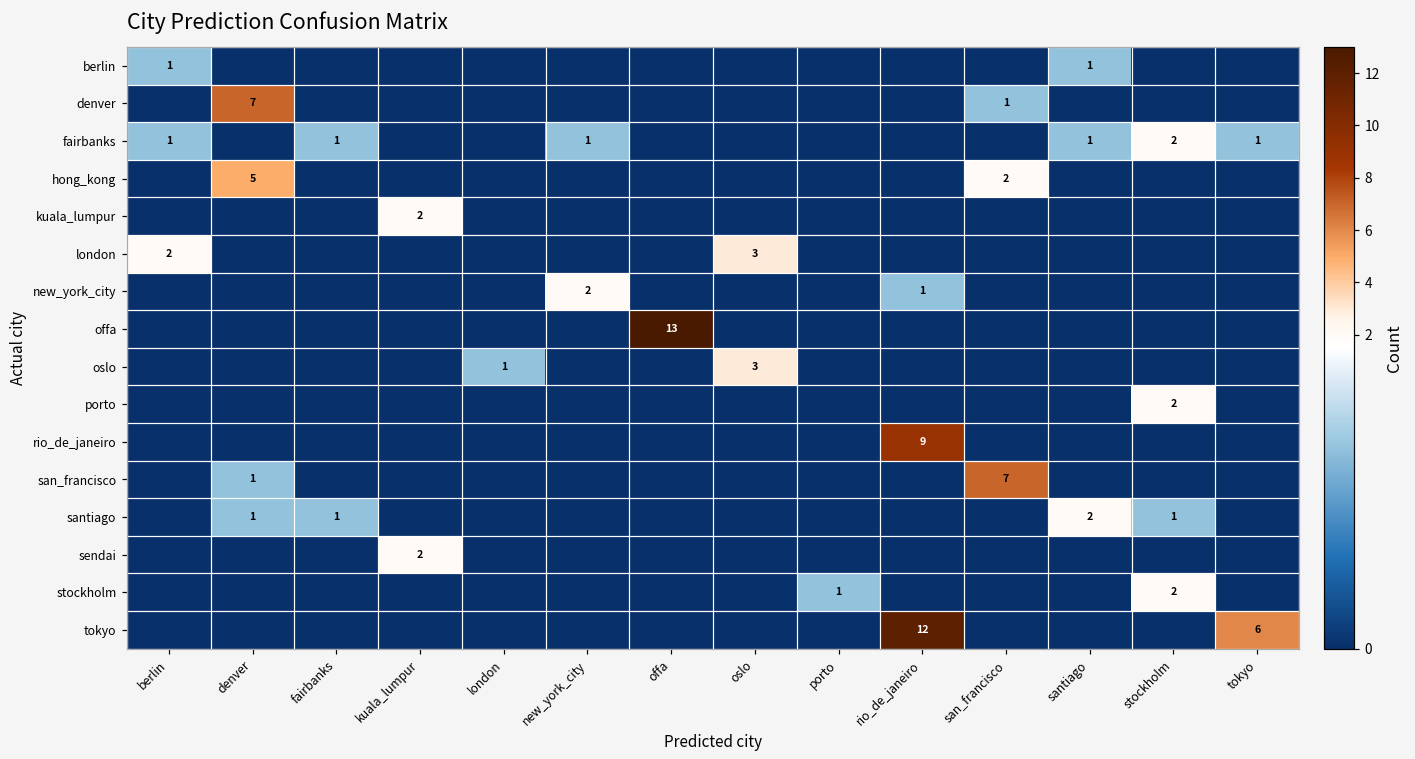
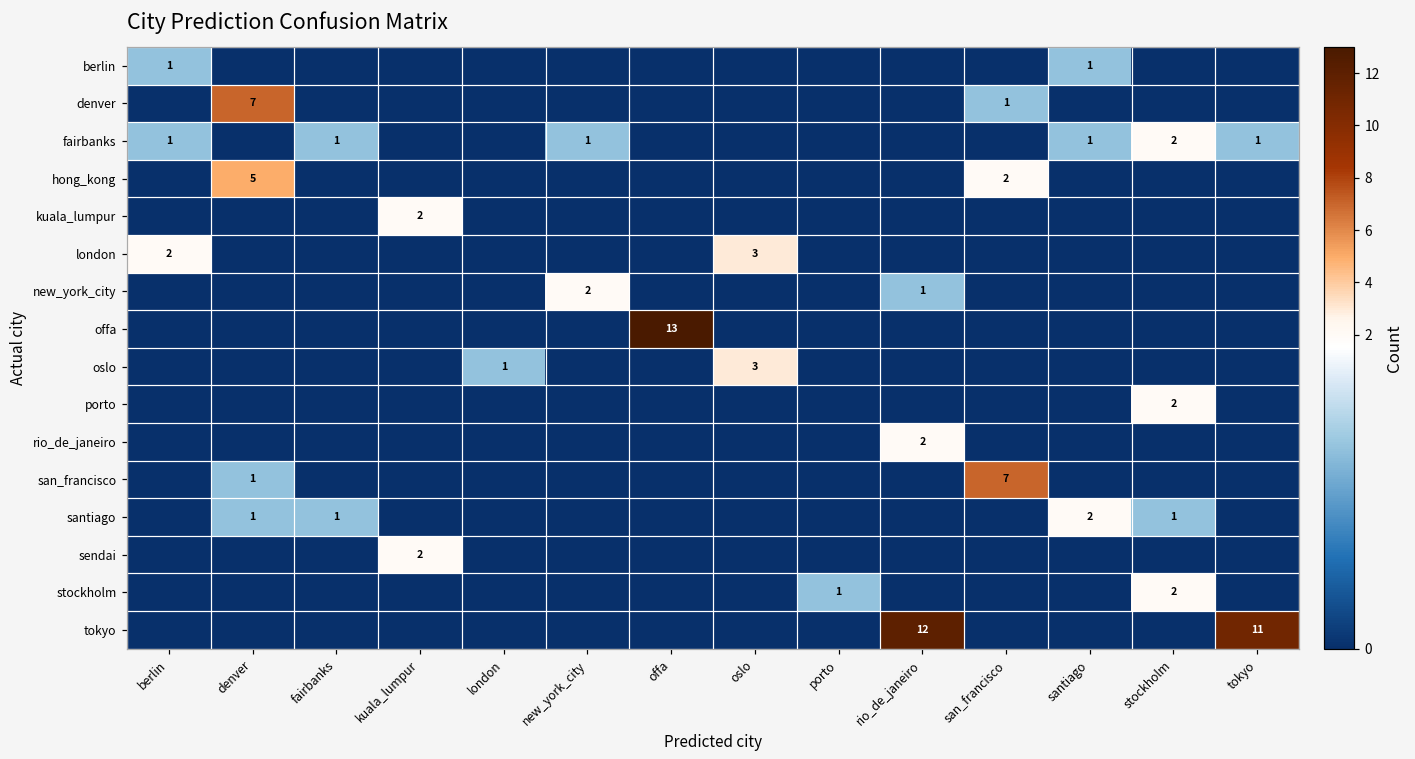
rio_de_janeiro, rio_de_janeiro: 9 -> 2
tokyo, tokyo: 6 -> 11
